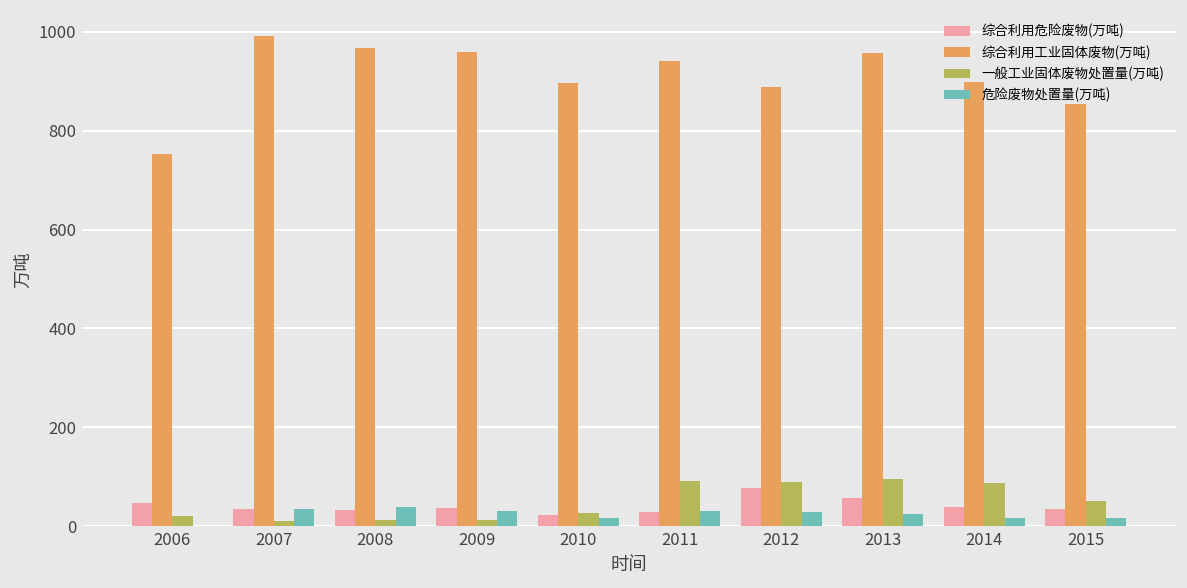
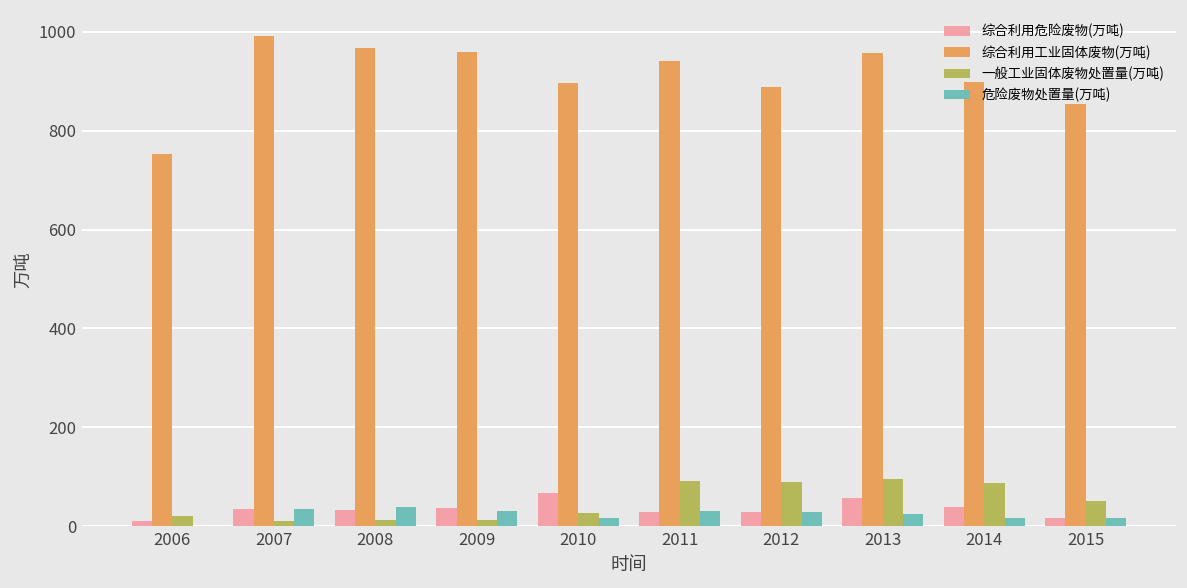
综合利用危险废物(万吨), 2006: 50 -> 10
综合利用危险废物(万吨), 2010: 20 -> 70
综合利用危险废物(万吨), 2012: 80 -> 30
综合利用危险废物(万吨), 2015: 40 -> 20
